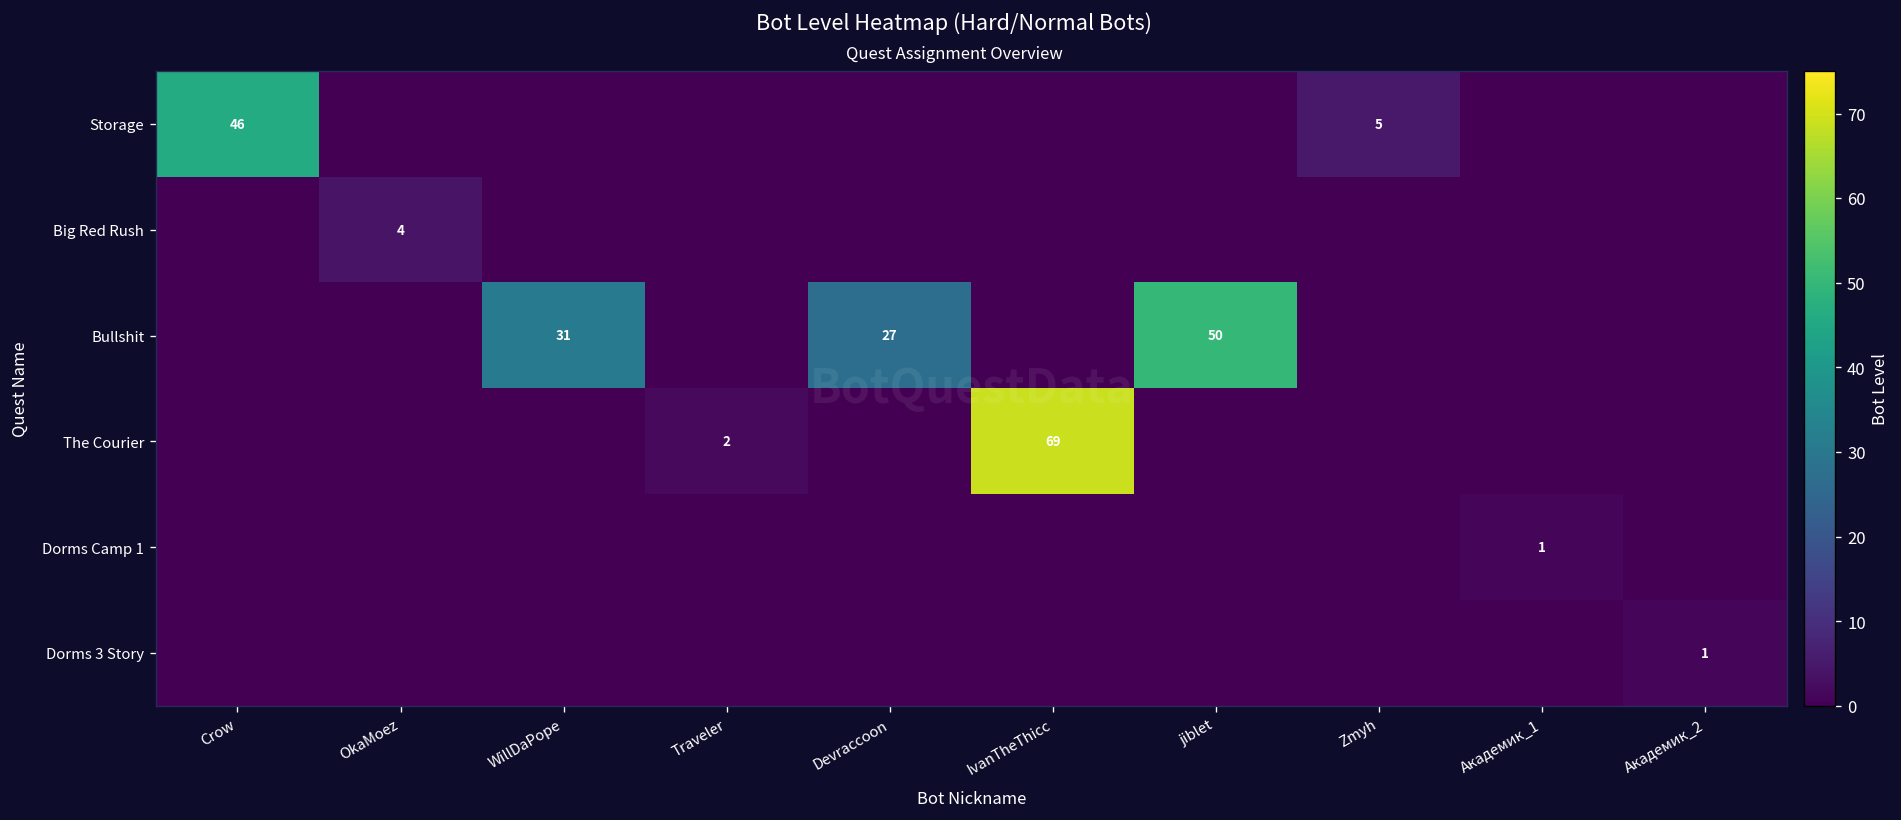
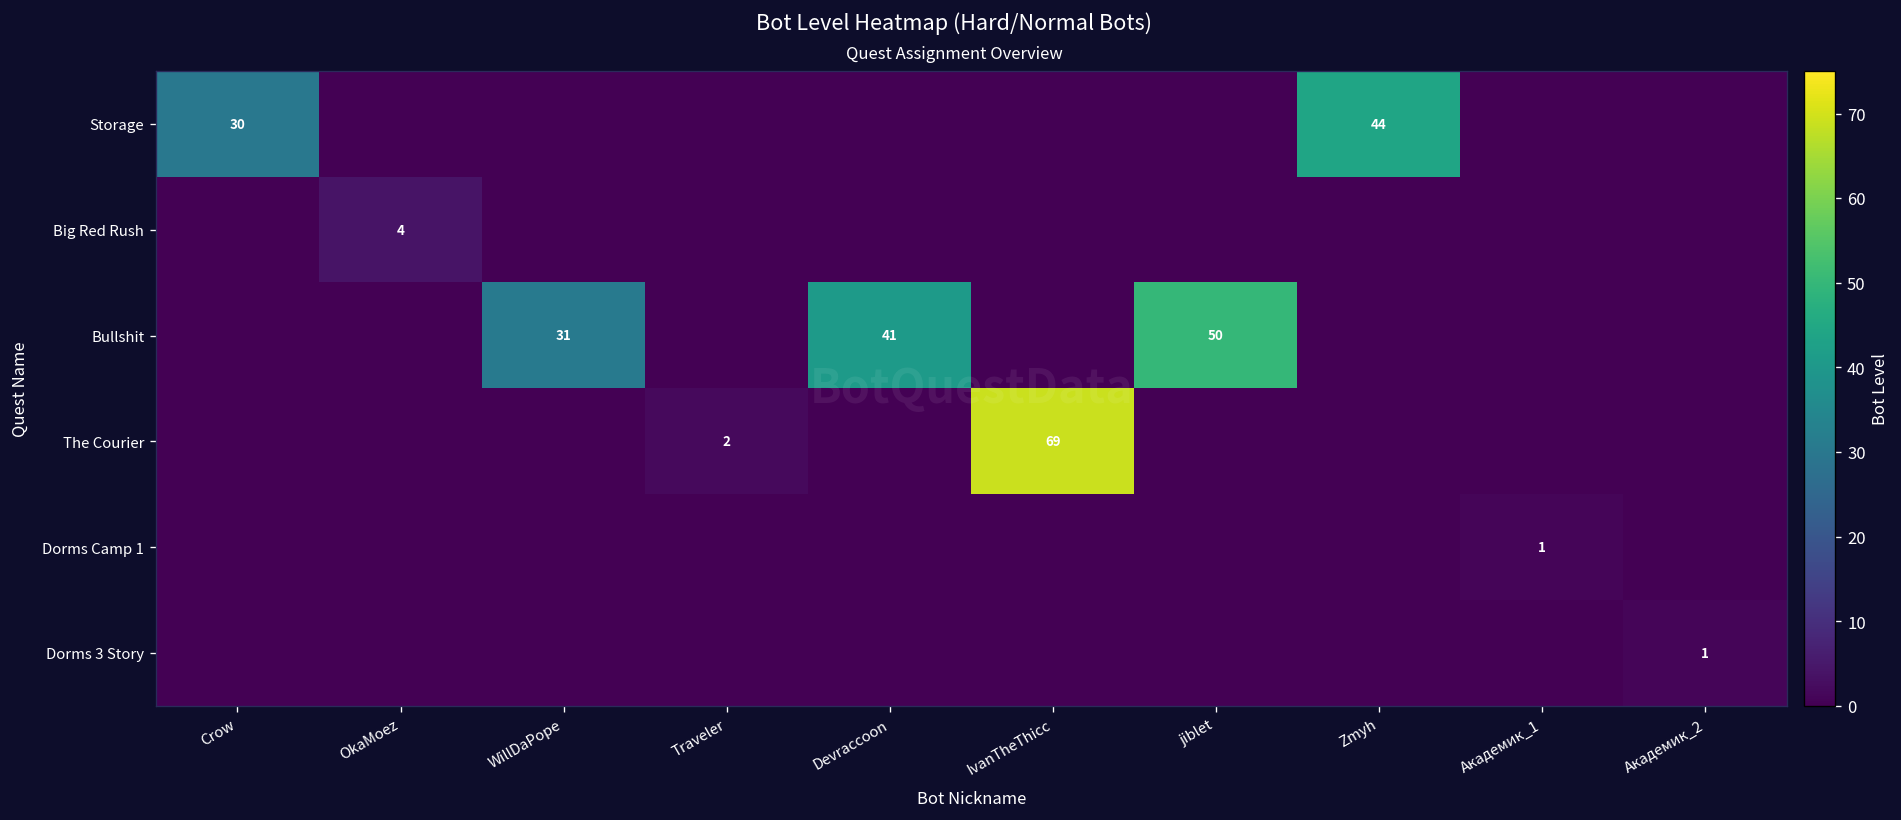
Storage, Crow: 46 -> 30
Storage, Zmyh: 5 -> 44
Bullshit, Devraccoon: 27 -> 41
